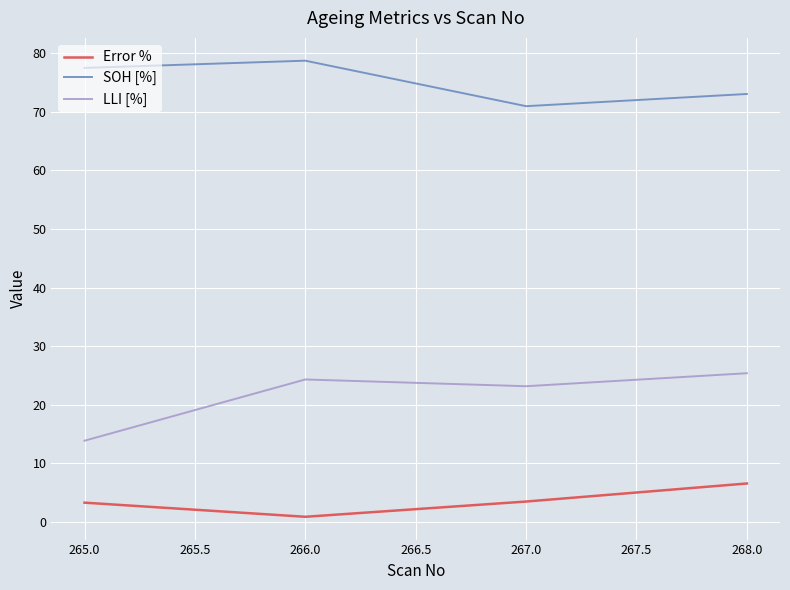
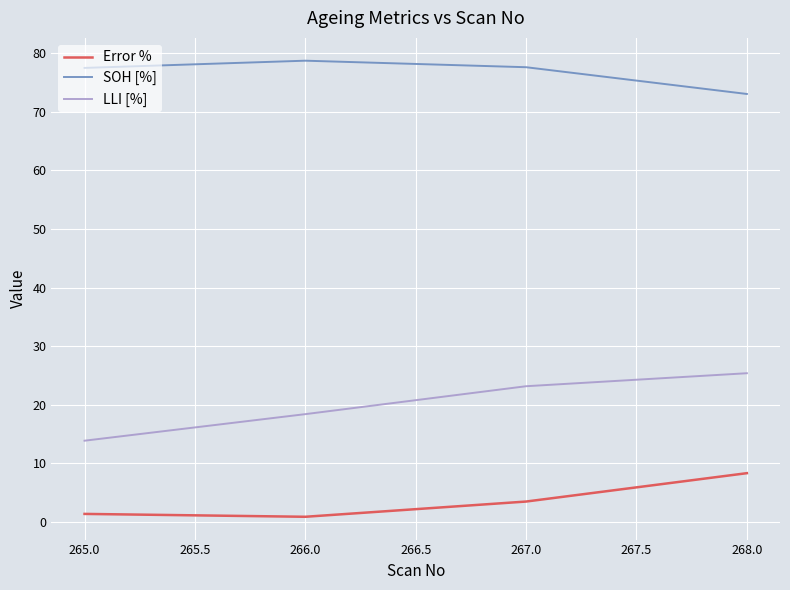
Error %, 265.0: 3 -> 1
LLI [%], 266.0: 24 -> 18
SOH [%], 267.0: 71 -> 78
Error %, 268.0: 7 -> 8
